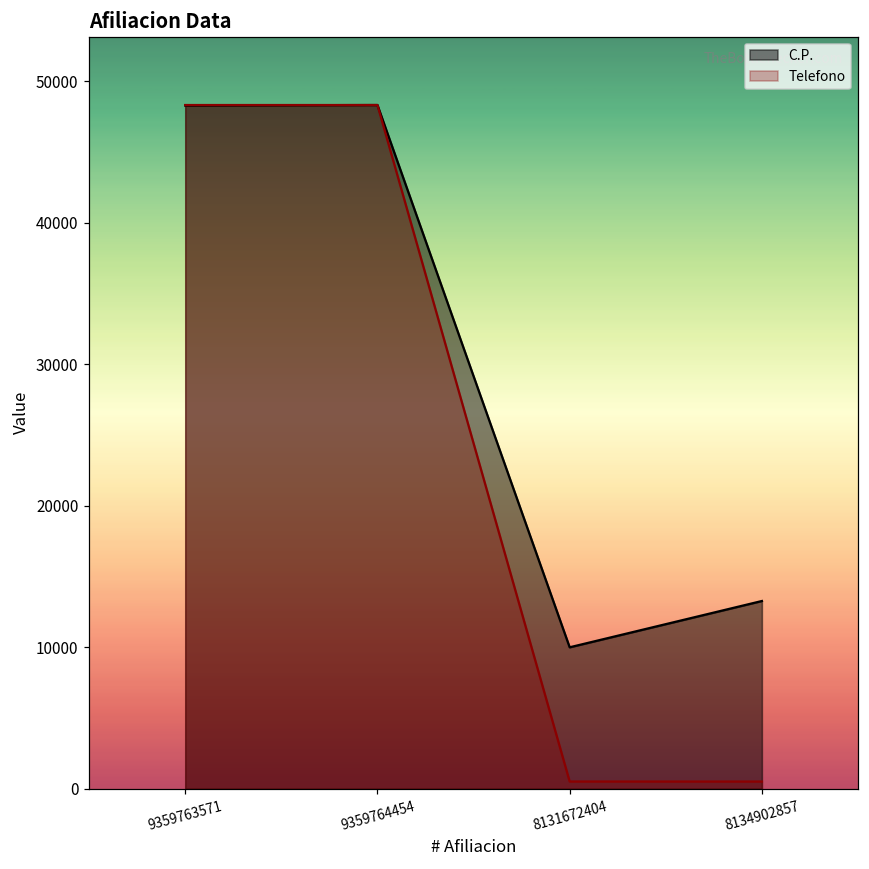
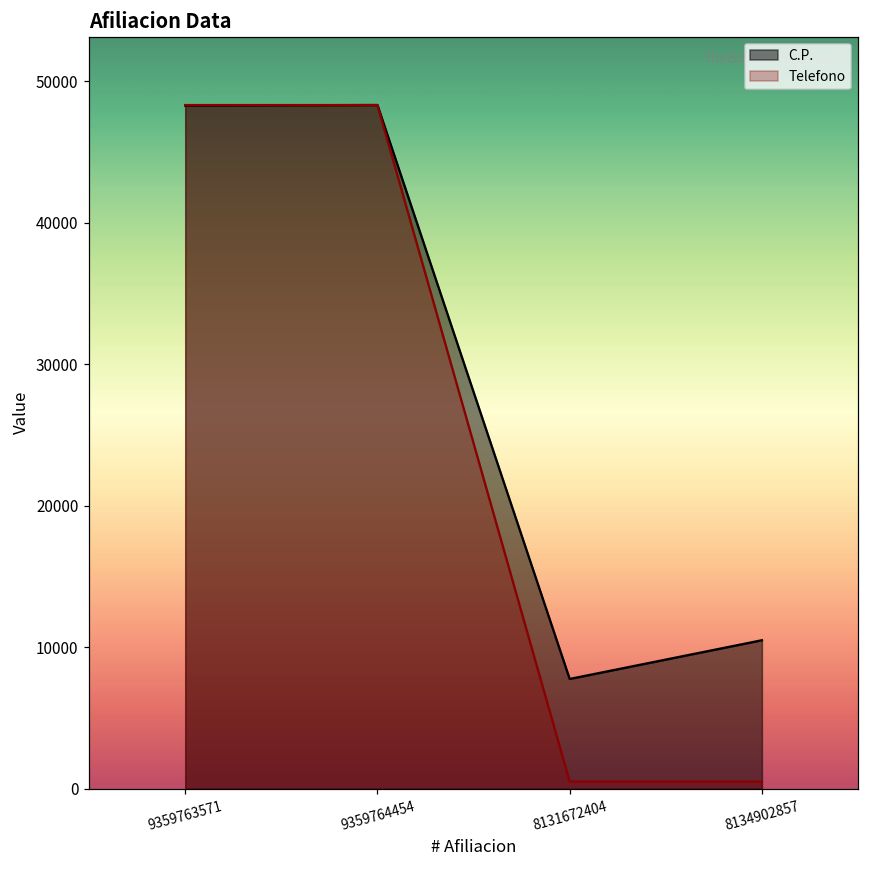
C.P., 8131672404: 10000 -> 7800
C.P., 8134902857: 13300 -> 10500
